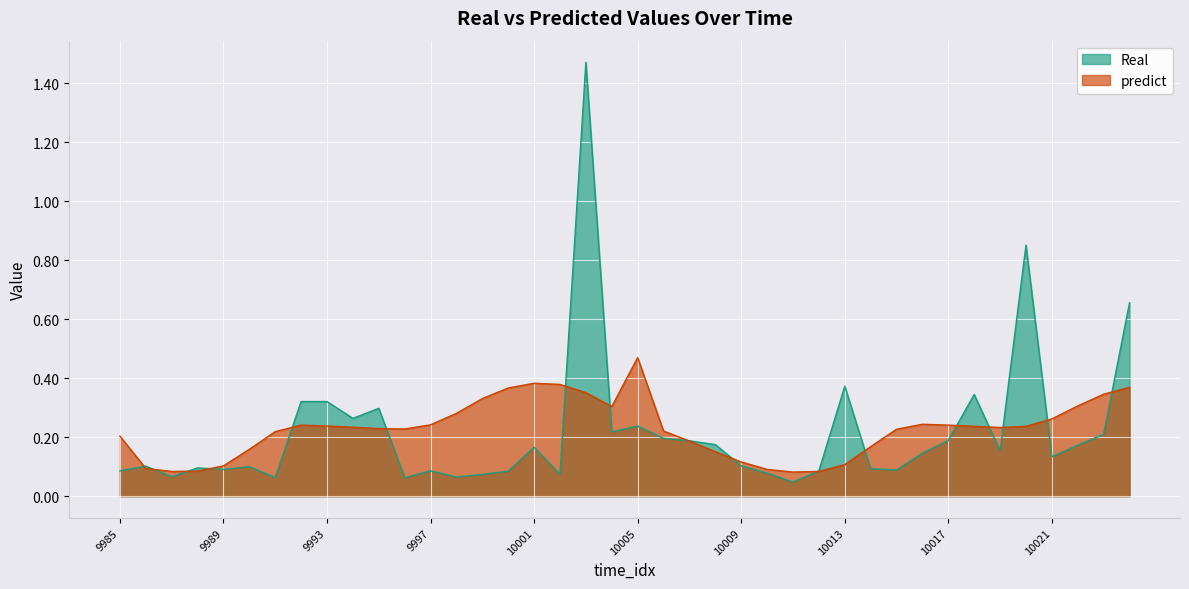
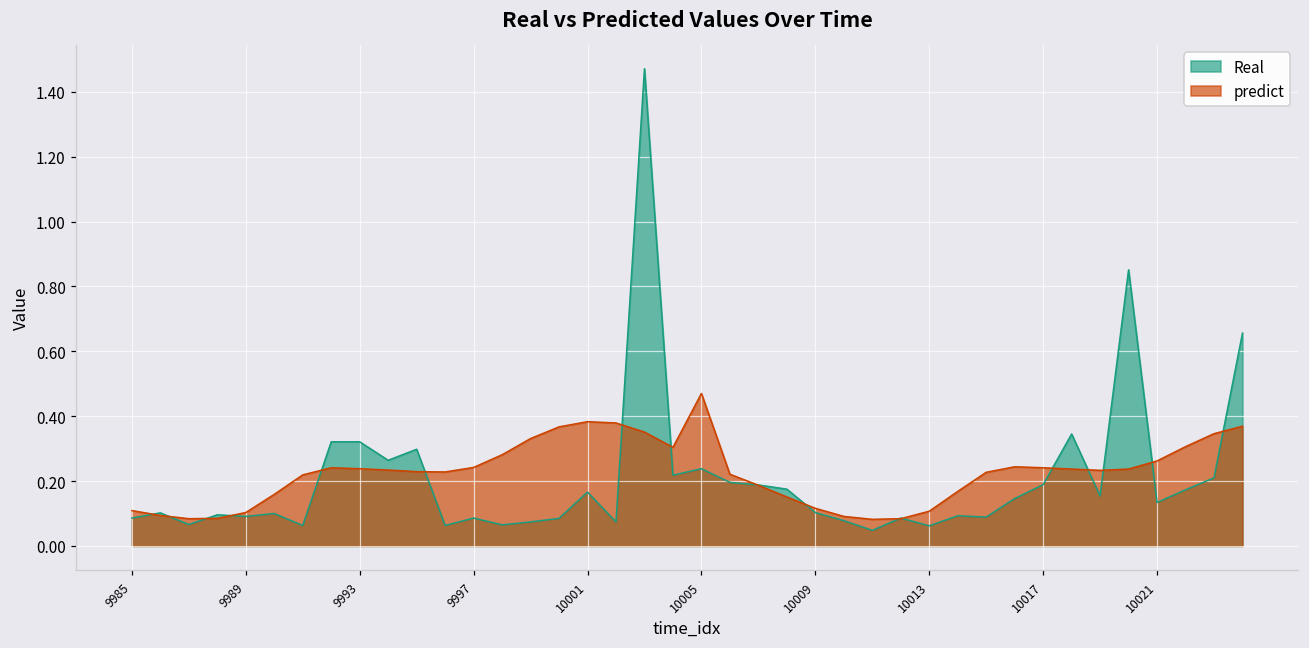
predict, 9985: 0.20 -> 0.11
Real, 10013: 0.37 -> 0.06
